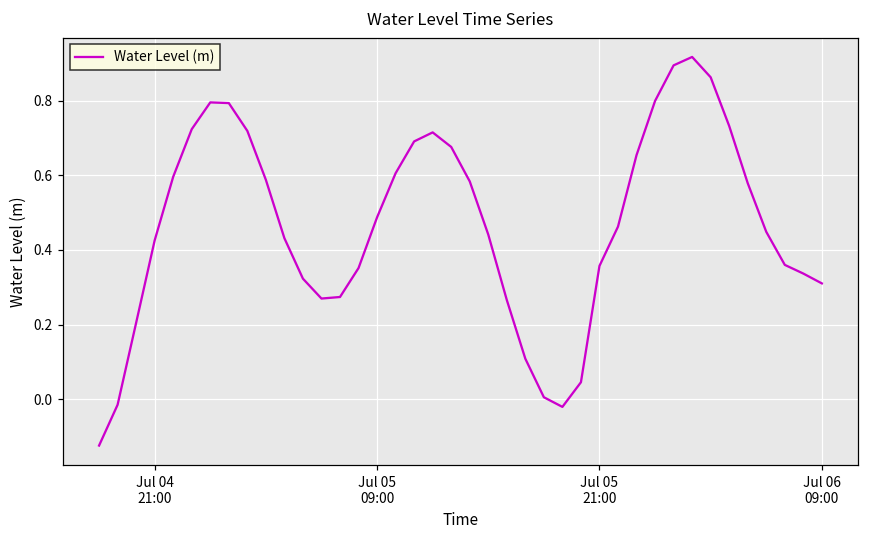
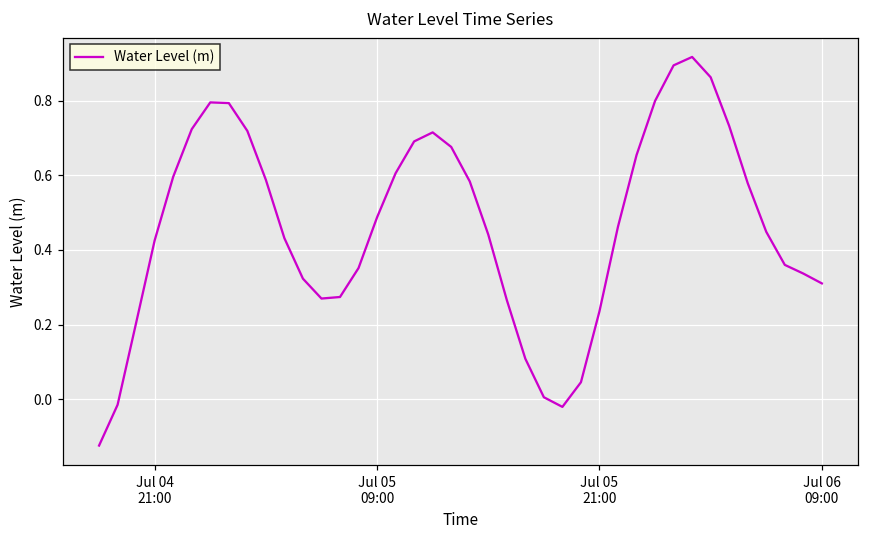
Jul 05 21:00: 0.36 -> 0.24
